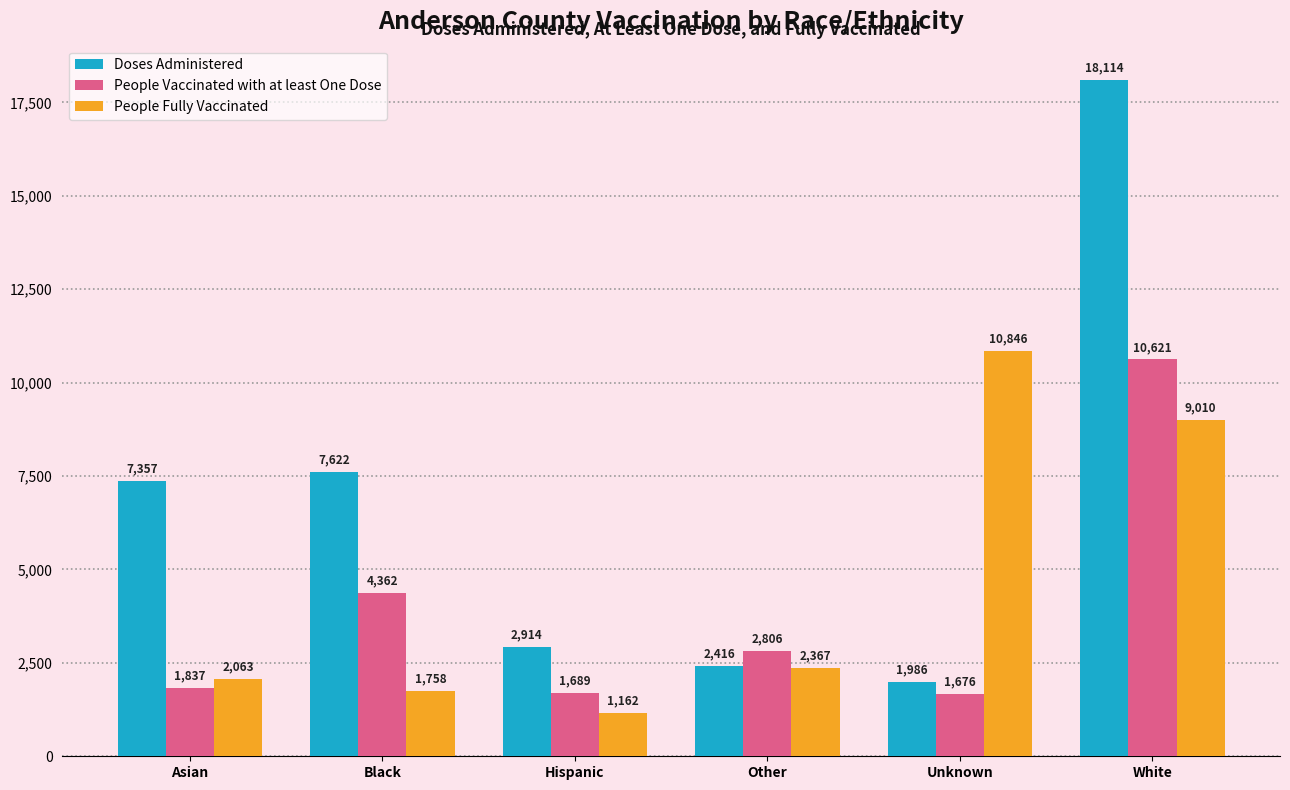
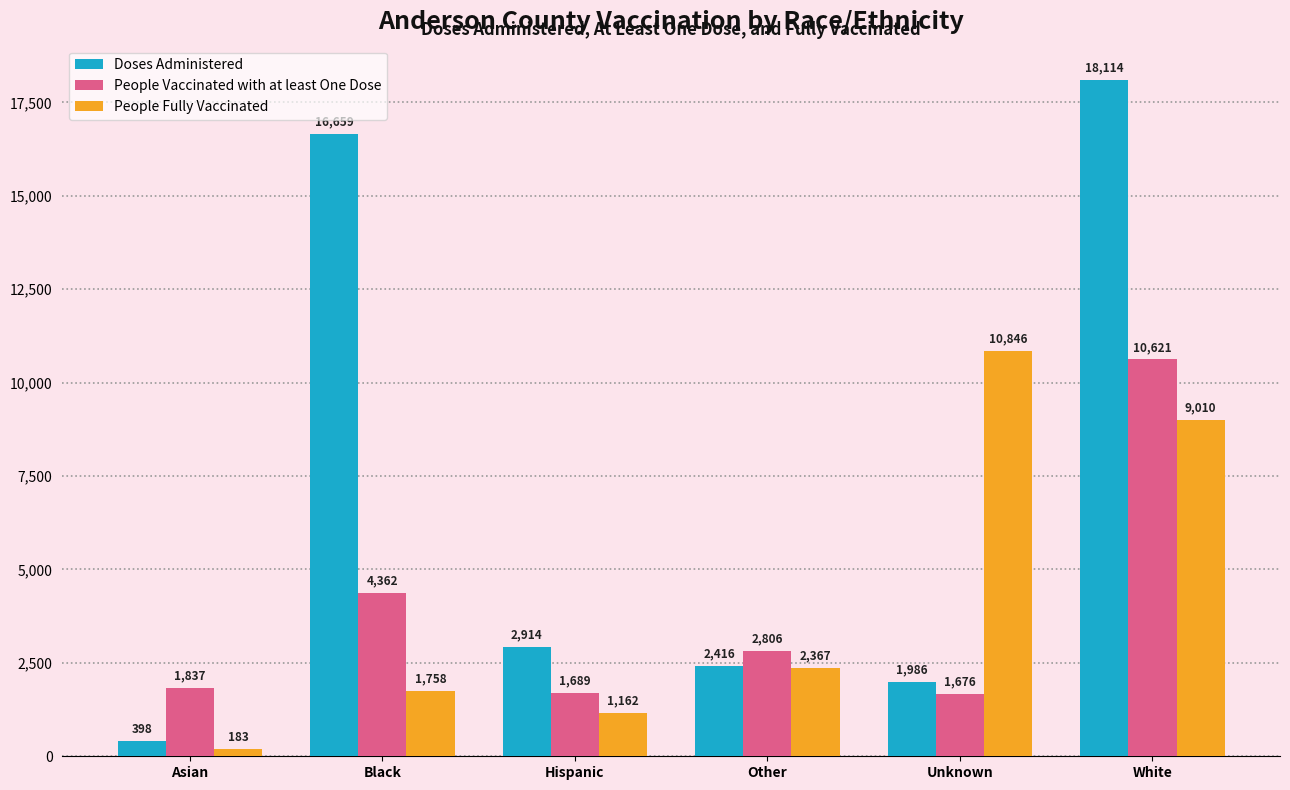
Doses Administered, Asian: 7,357 -> 398
People Fully Vaccinated, Asian: 2,063 -> 183
Doses Administered, Black: 7,600 -> 16,700
